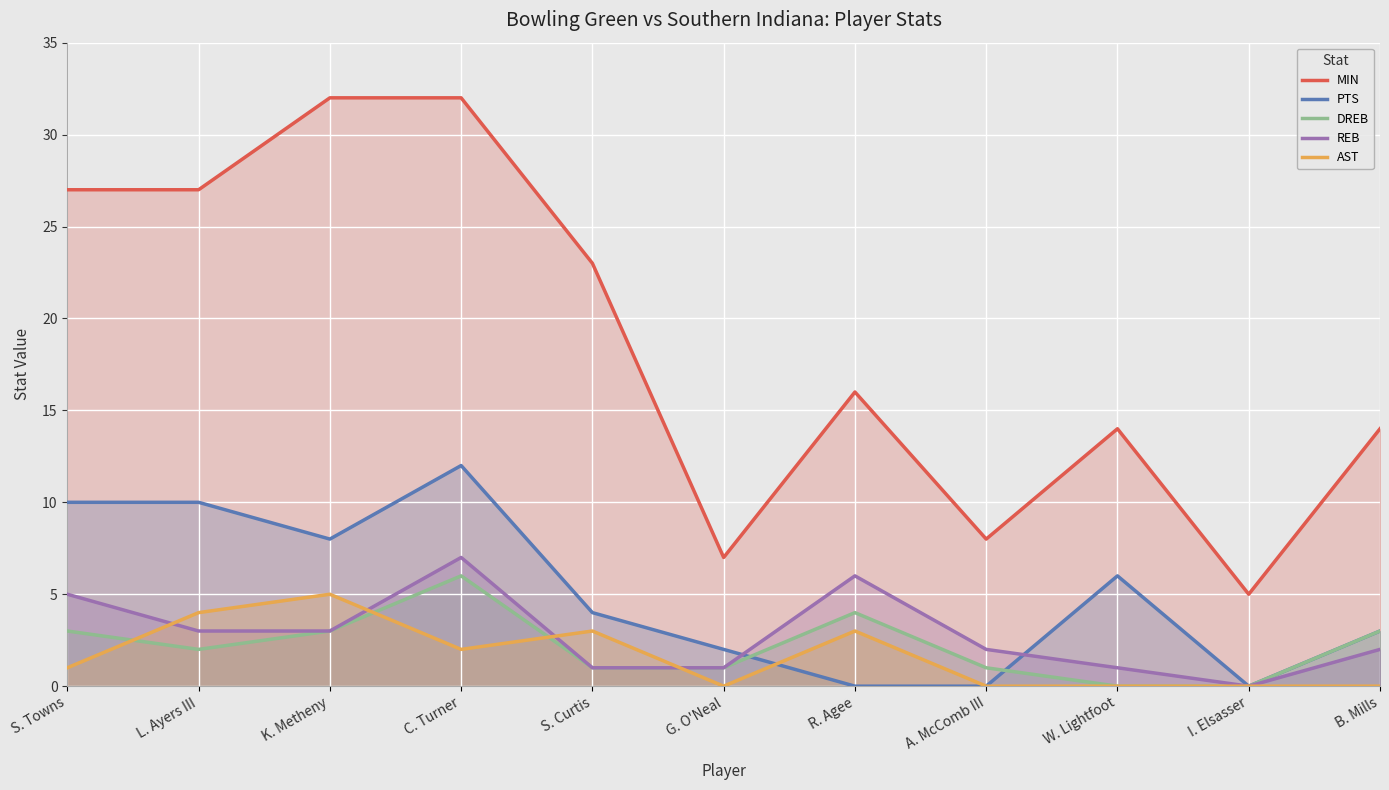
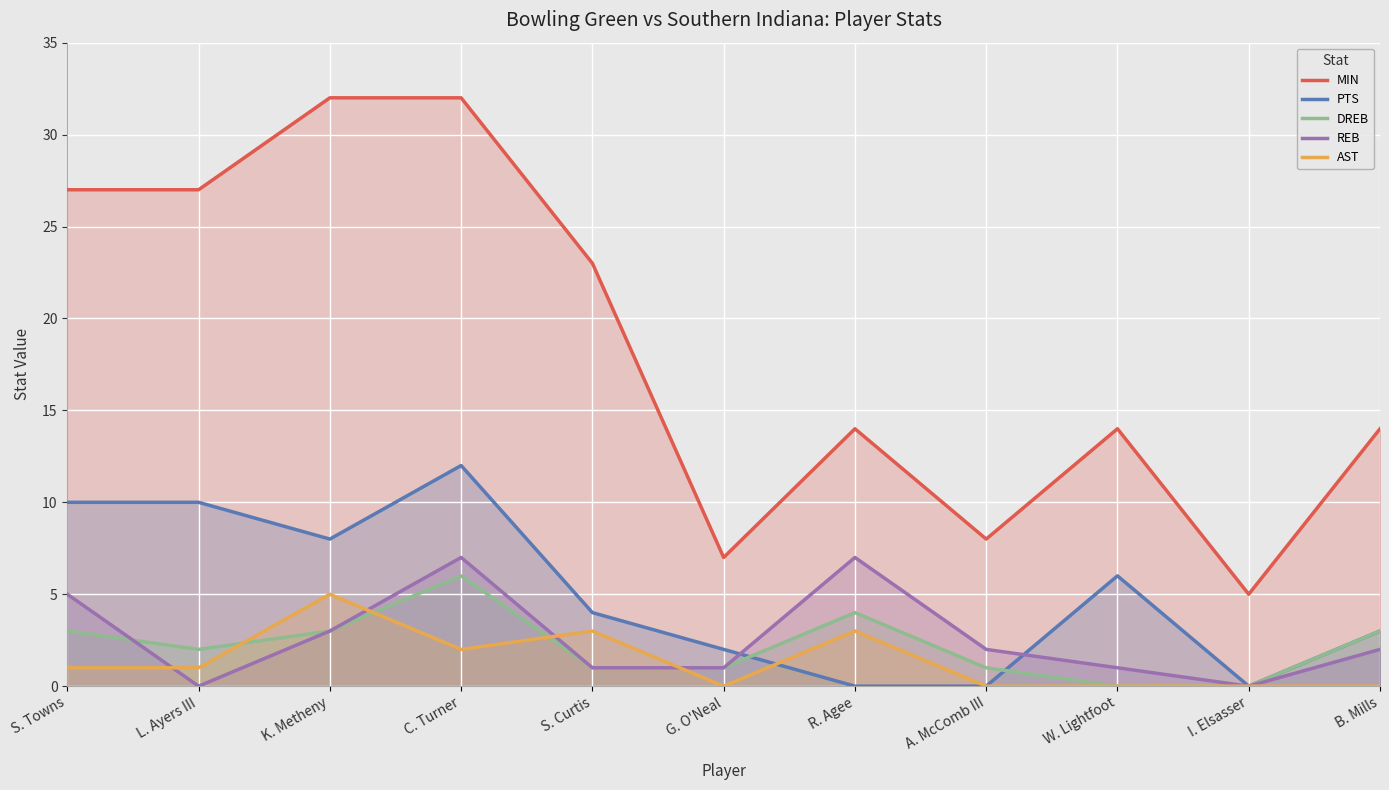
REB, L. Ayers III: 3 -> 0
AST, L. Ayers III: 4 -> 1
MIN, R. Agee: 16 -> 14
REB, R. Agee: 6 -> 7
